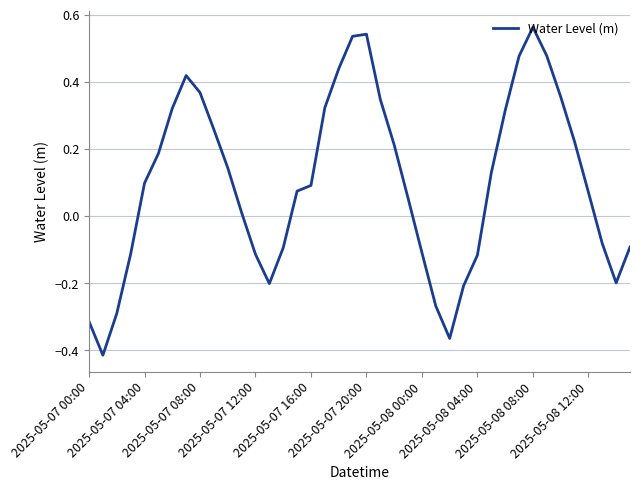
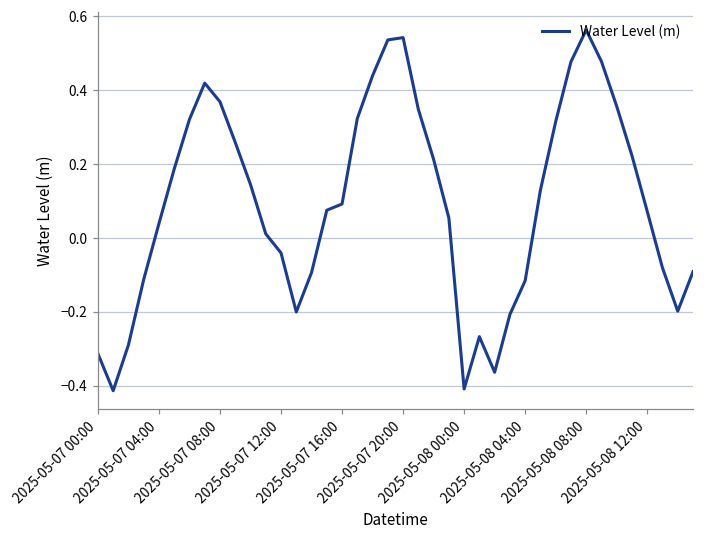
2025-05-07 04:00: 0.10 -> 0.04
2025-05-07 12:00: -0.11 -> -0.04
2025-05-08 00:00: -0.11 -> -0.41
